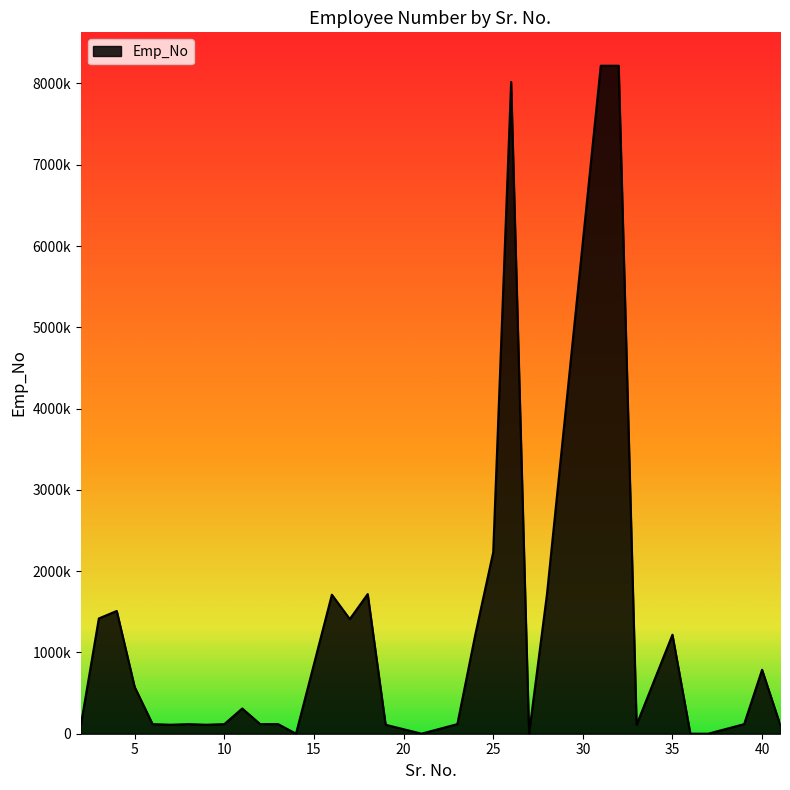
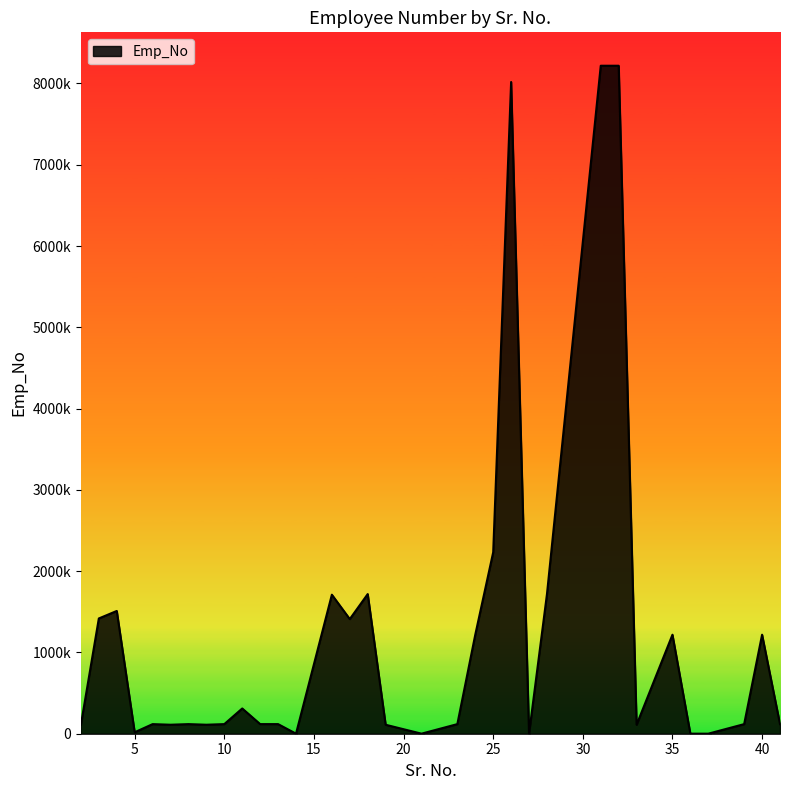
5: 600000 -> 0
40: 800000 -> 1200000
